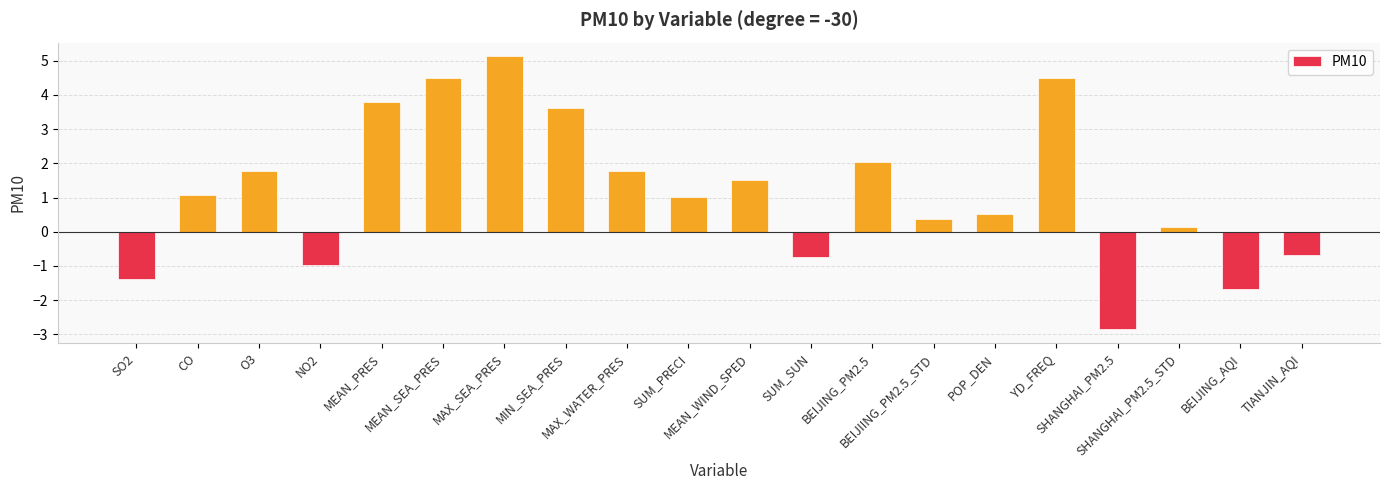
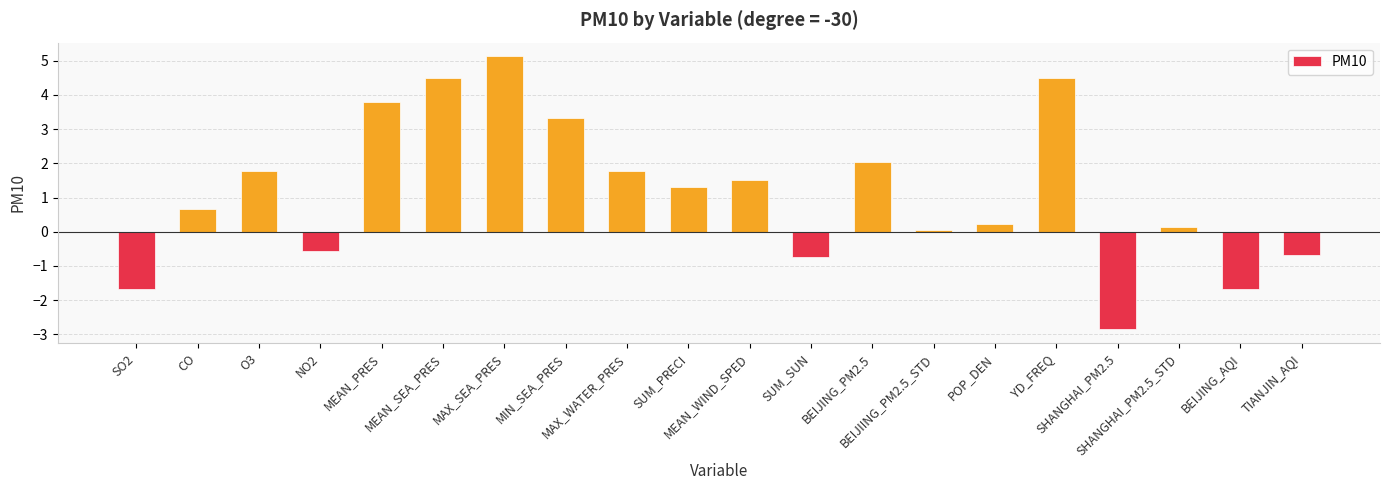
SO2: -1.4 -> -1.7
CO: 1.1 -> 0.7
NO2: -1.0 -> -0.6
MIN_SEA_PRES: 3.6 -> 3.3
SUM_PRECI: 1.0 -> 1.3
BEIJIING_PM2.5_STD: 0.4 -> 0.0
POP_DEN: 0.5 -> 0.2
